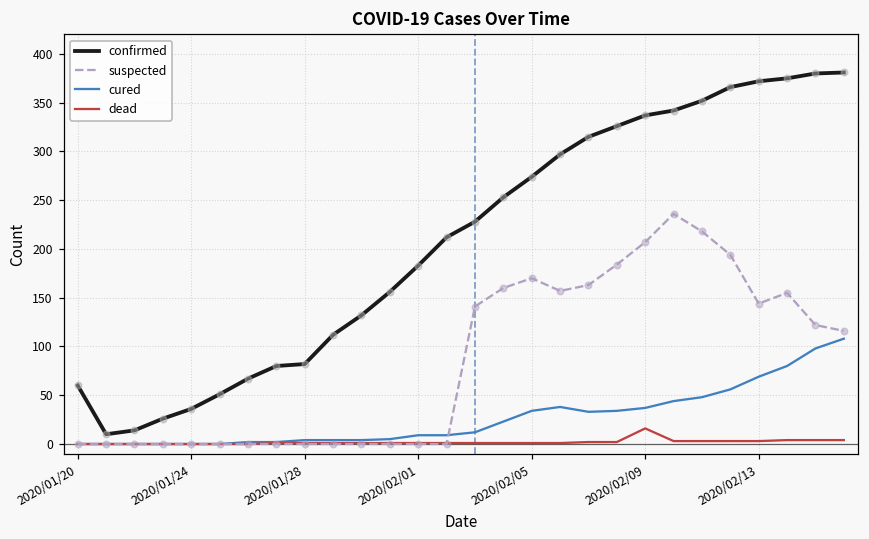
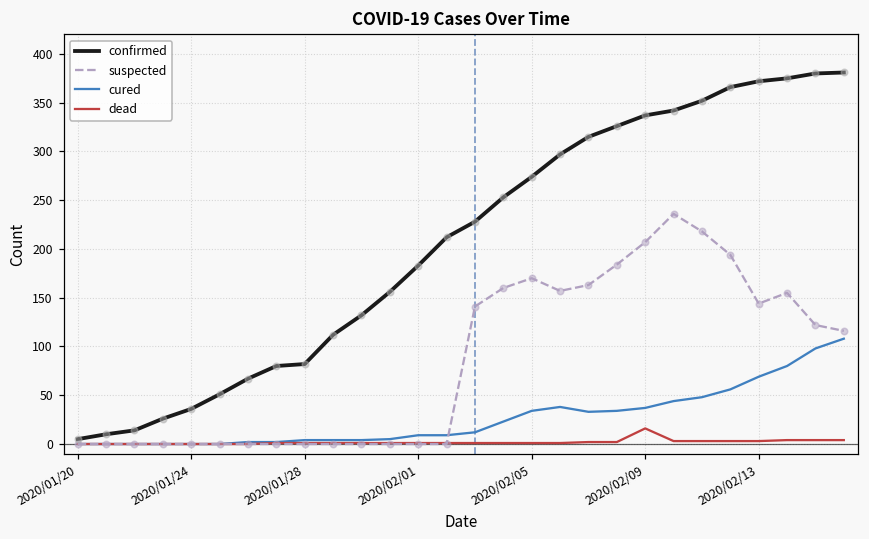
confirmed, 2020/01/20: 60 -> 10
